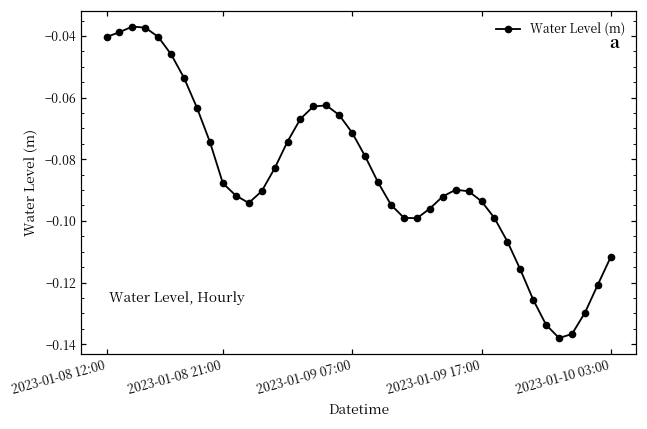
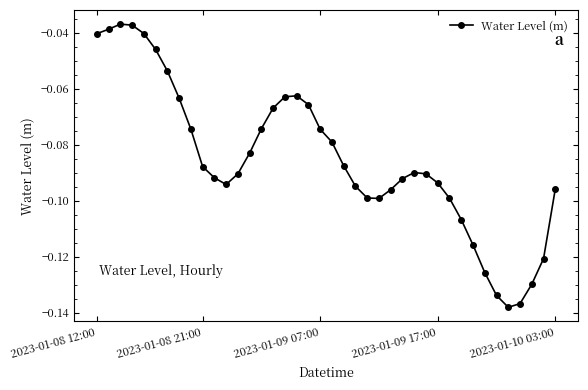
2023-01-09 07:00: -0.071 -> -0.074
2023-01-10 03:00: -0.112 -> -0.096
